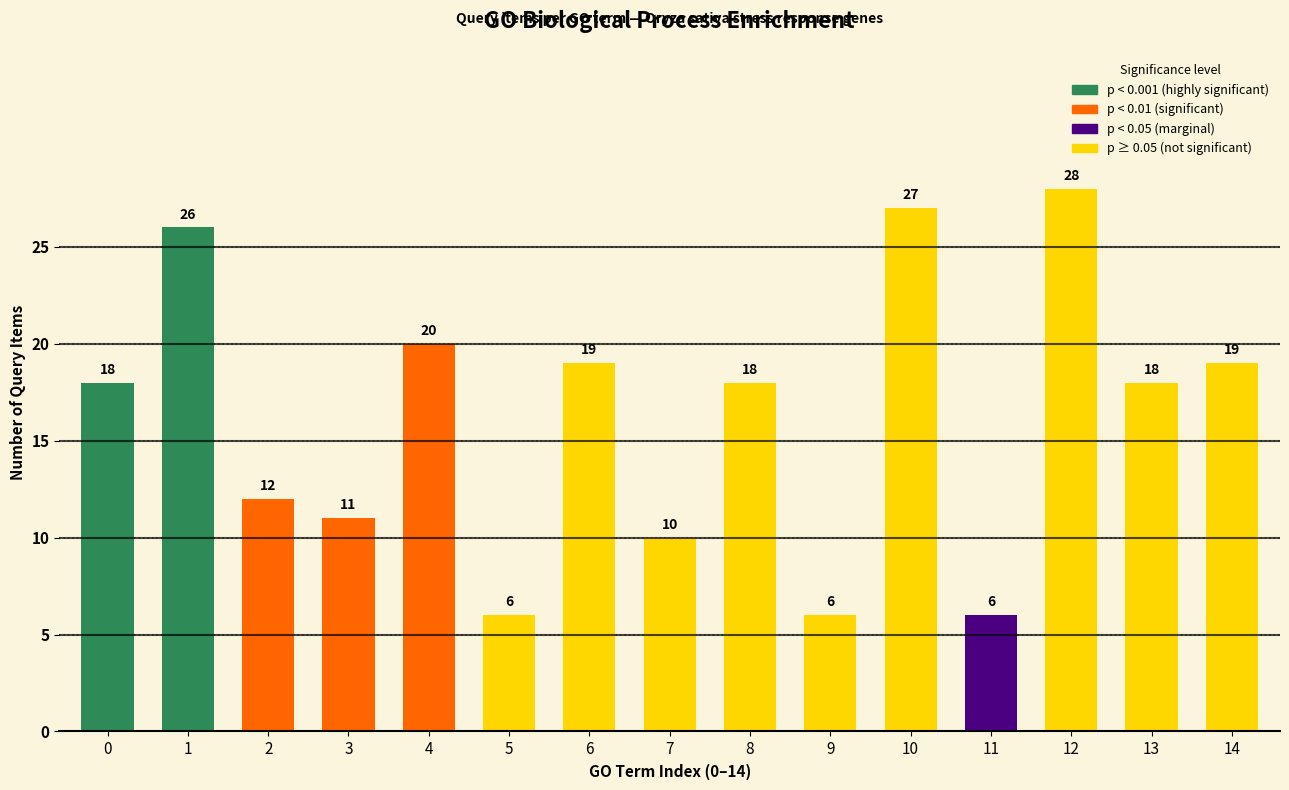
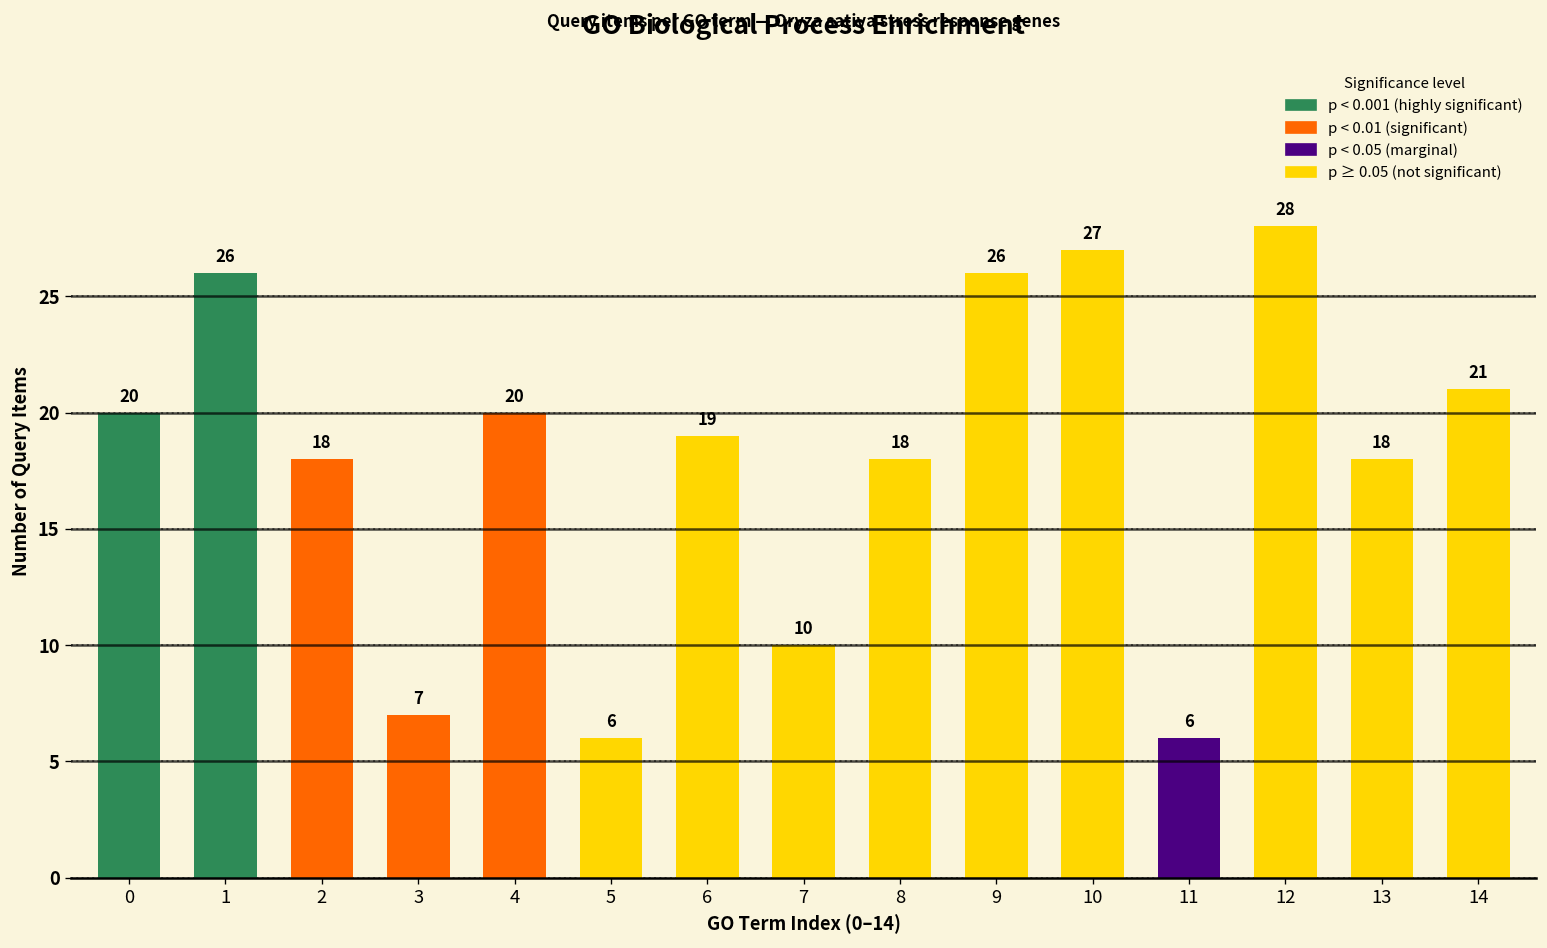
0: 18 -> 20
2: 12 -> 18
3: 11 -> 7
9: 6 -> 26
14: 19 -> 21
